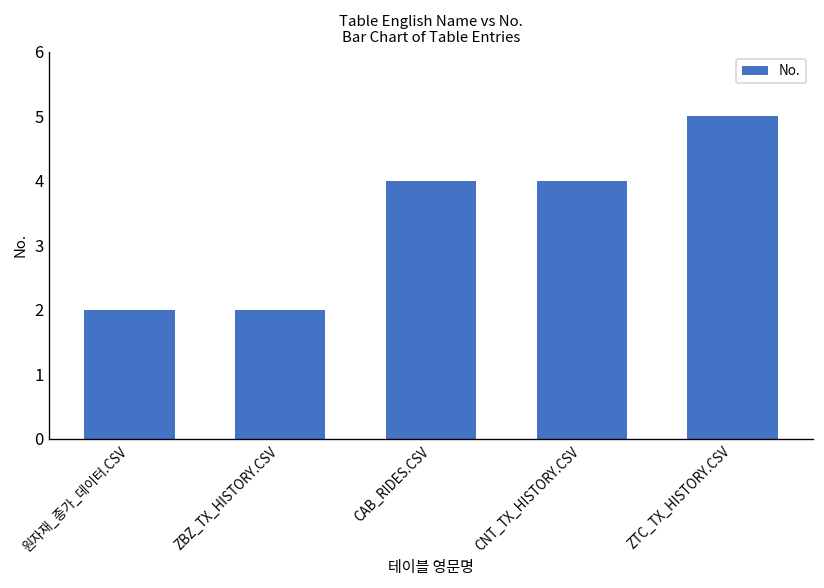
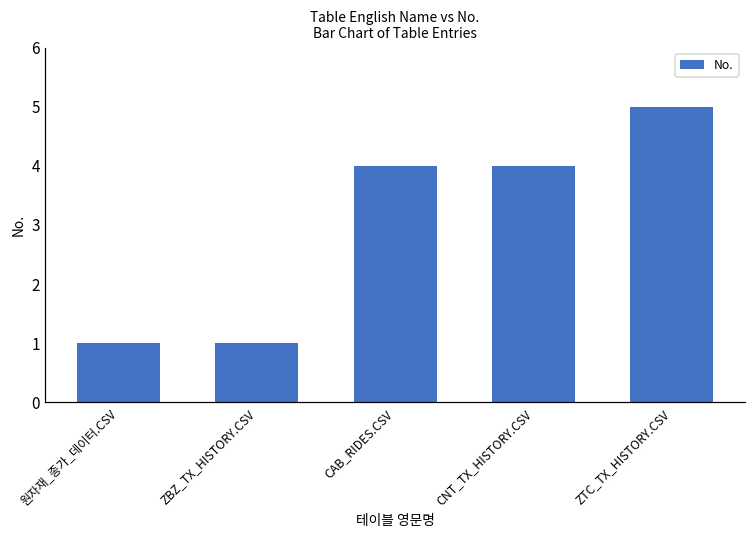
원자재_종가_데이터.CSV: 2 -> 1
ZBZ_TX_HISTORY.CSV: 2 -> 1
